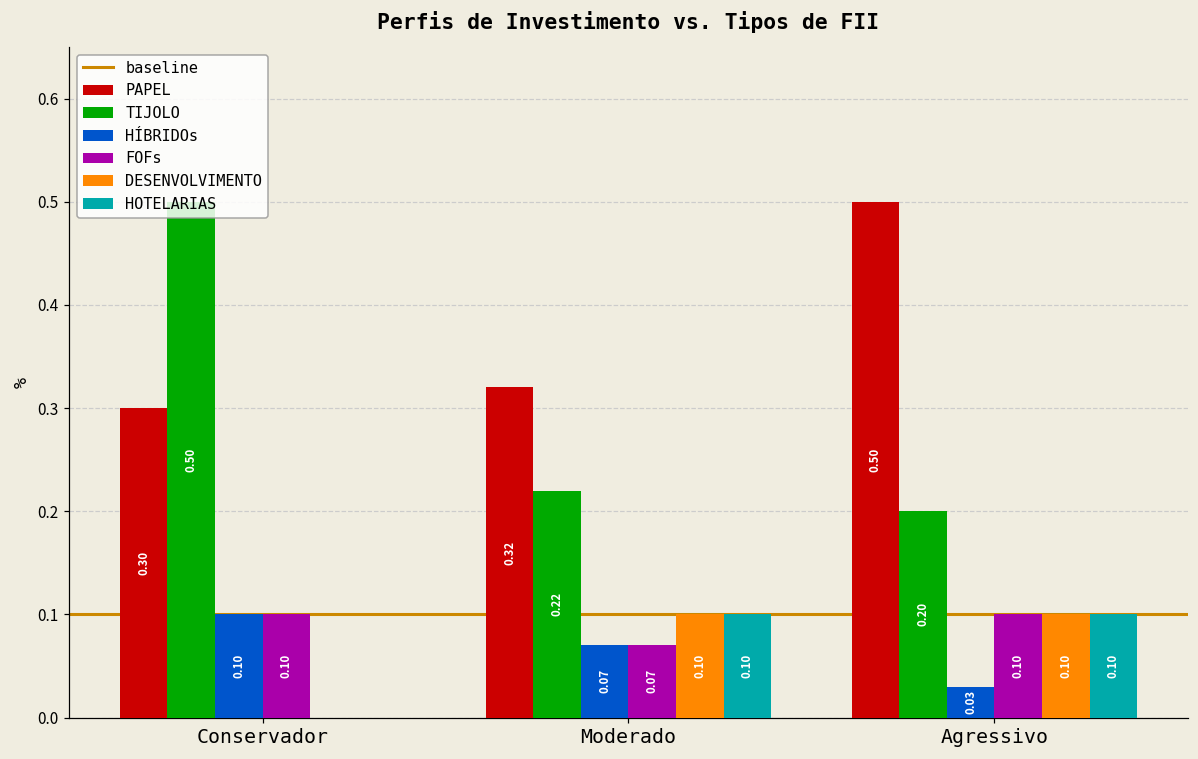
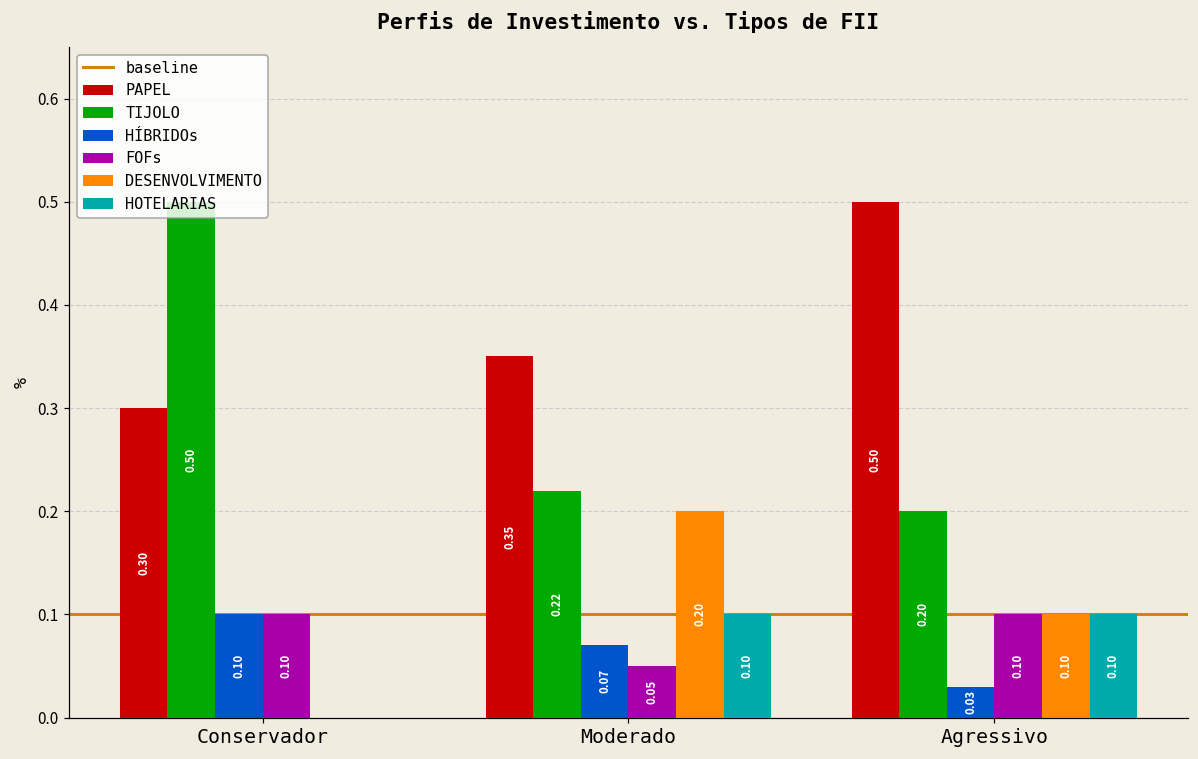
PAPEL, Moderado: 0.32 -> 0.35
FOFs, Moderado: 0.07 -> 0.05
DESENVOLVIMENTO, Moderado: 0.10 -> 0.20
